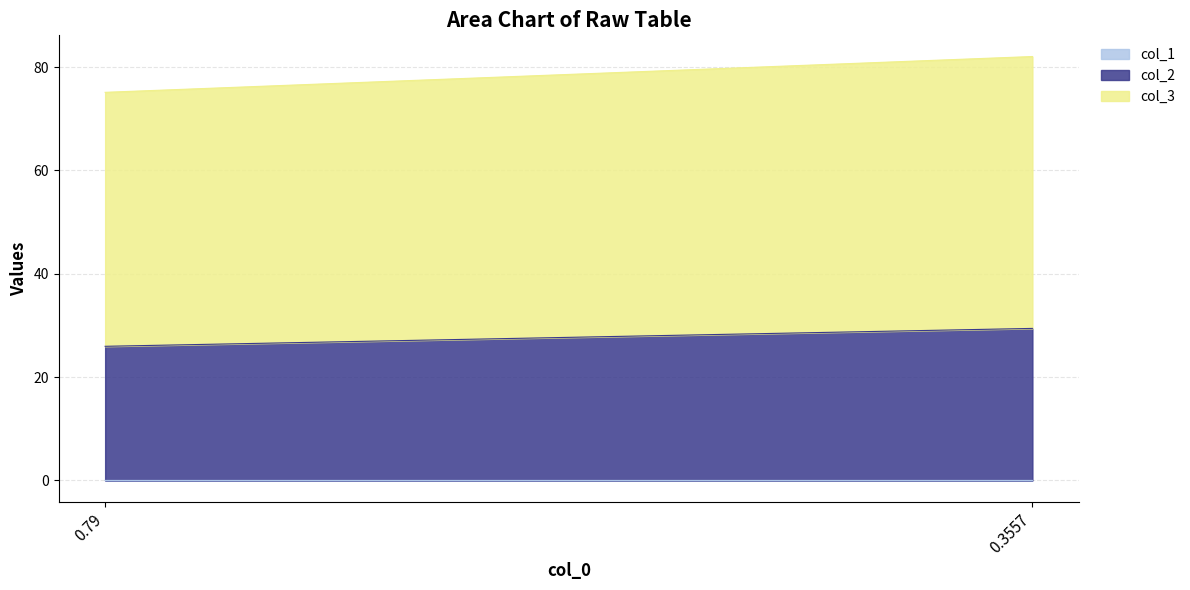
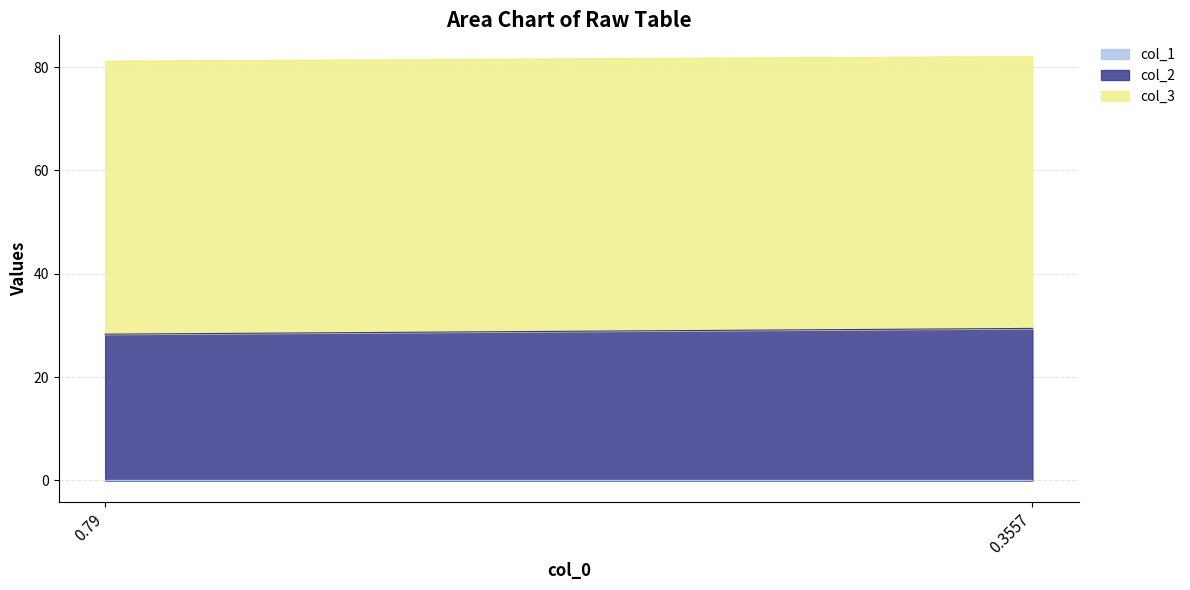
col_2, 0.79: 26 -> 28
col_3, 0.79: 49 -> 53
